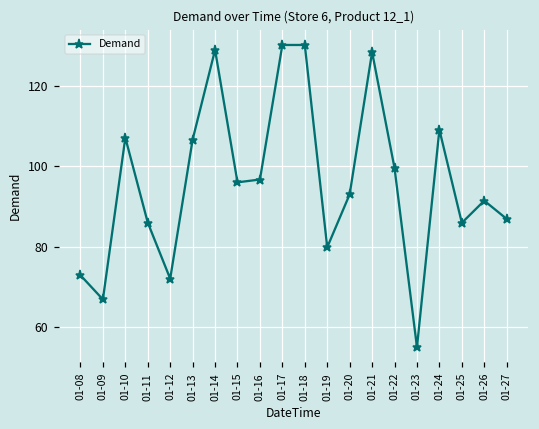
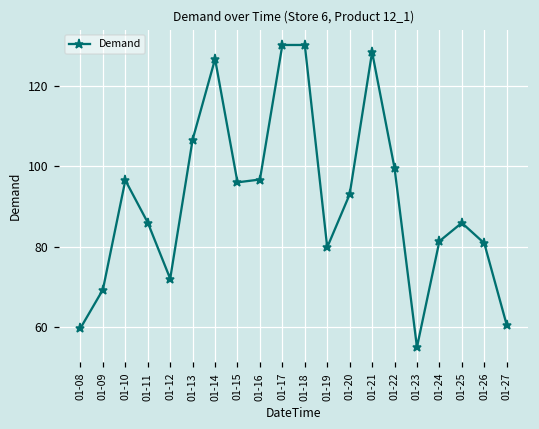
01-08: 73 -> 60
01-09: 67 -> 69
01-10: 107 -> 97
01-14: 129 -> 127
01-24: 109 -> 81
01-26: 91 -> 81
01-27: 87 -> 61
